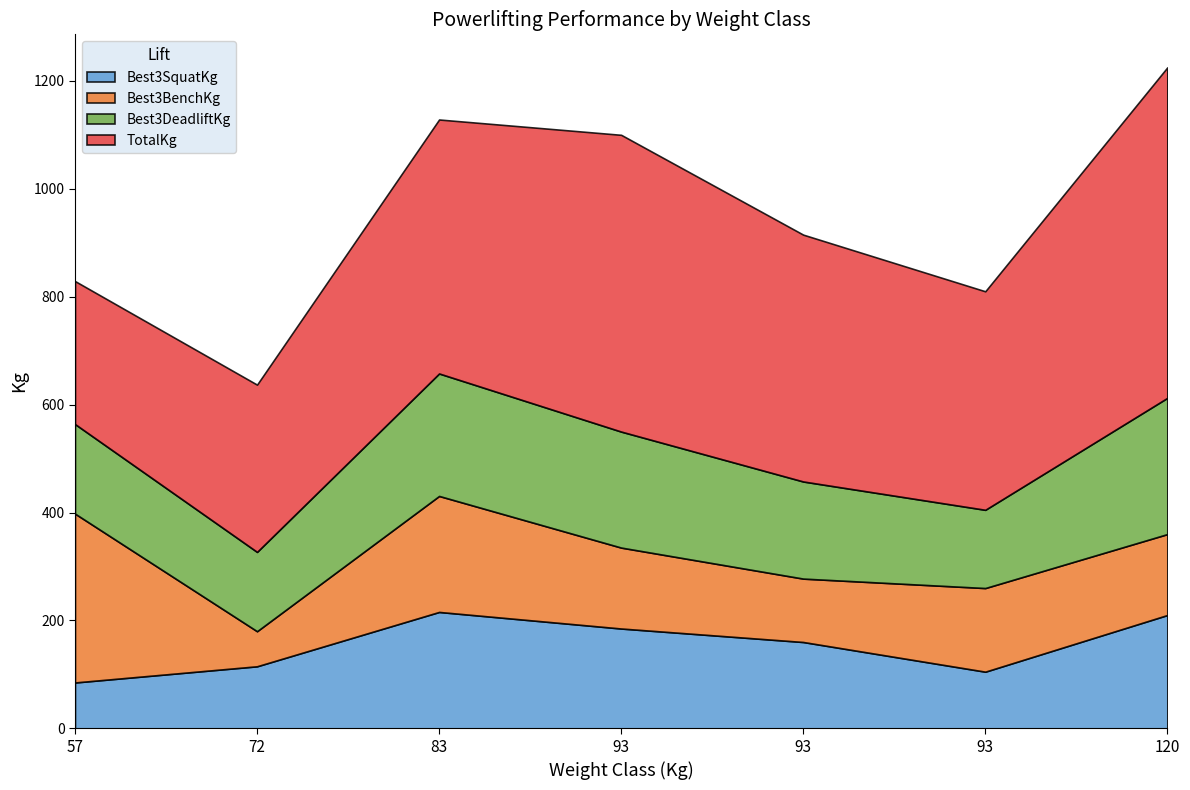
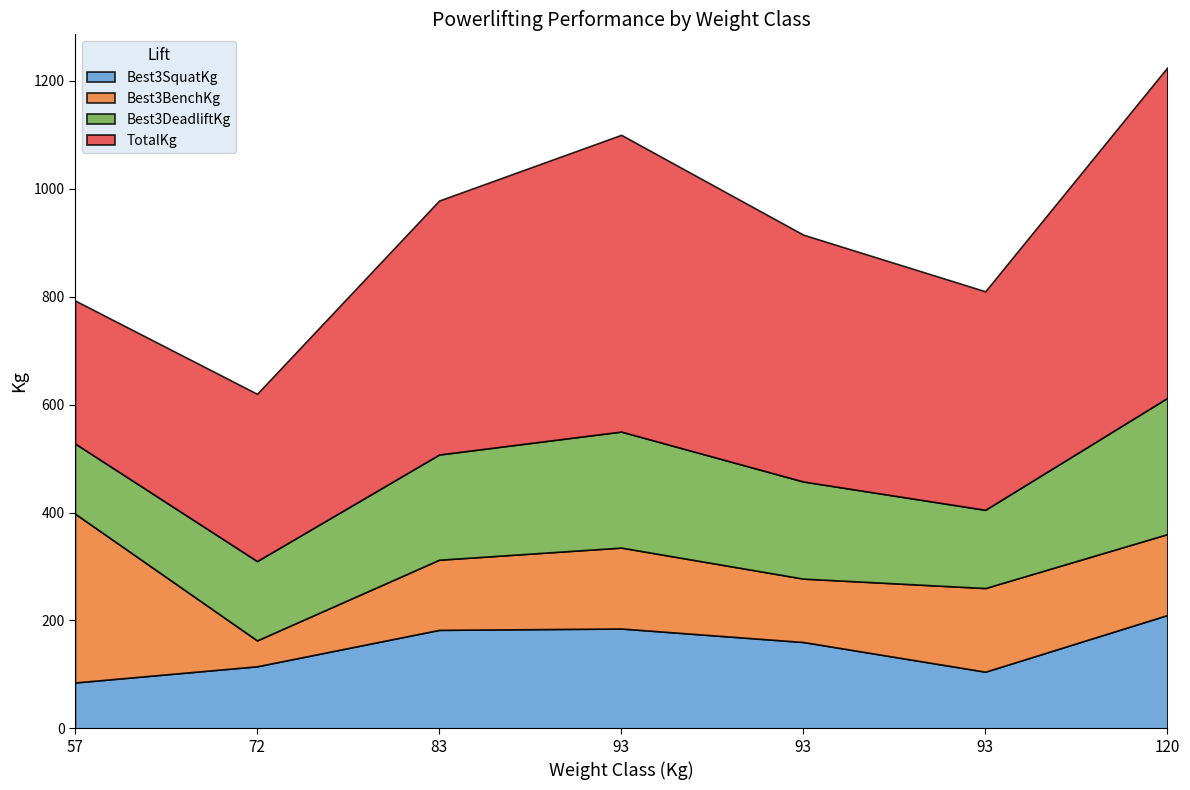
Best3DeadliftKg, 57: 170 -> 130
Best3BenchKg, 72: 70 -> 50
Best3SquatKg, 83: 220 -> 180
Best3BenchKg, 83: 220 -> 130
Best3DeadliftKg, 83: 230 -> 200
